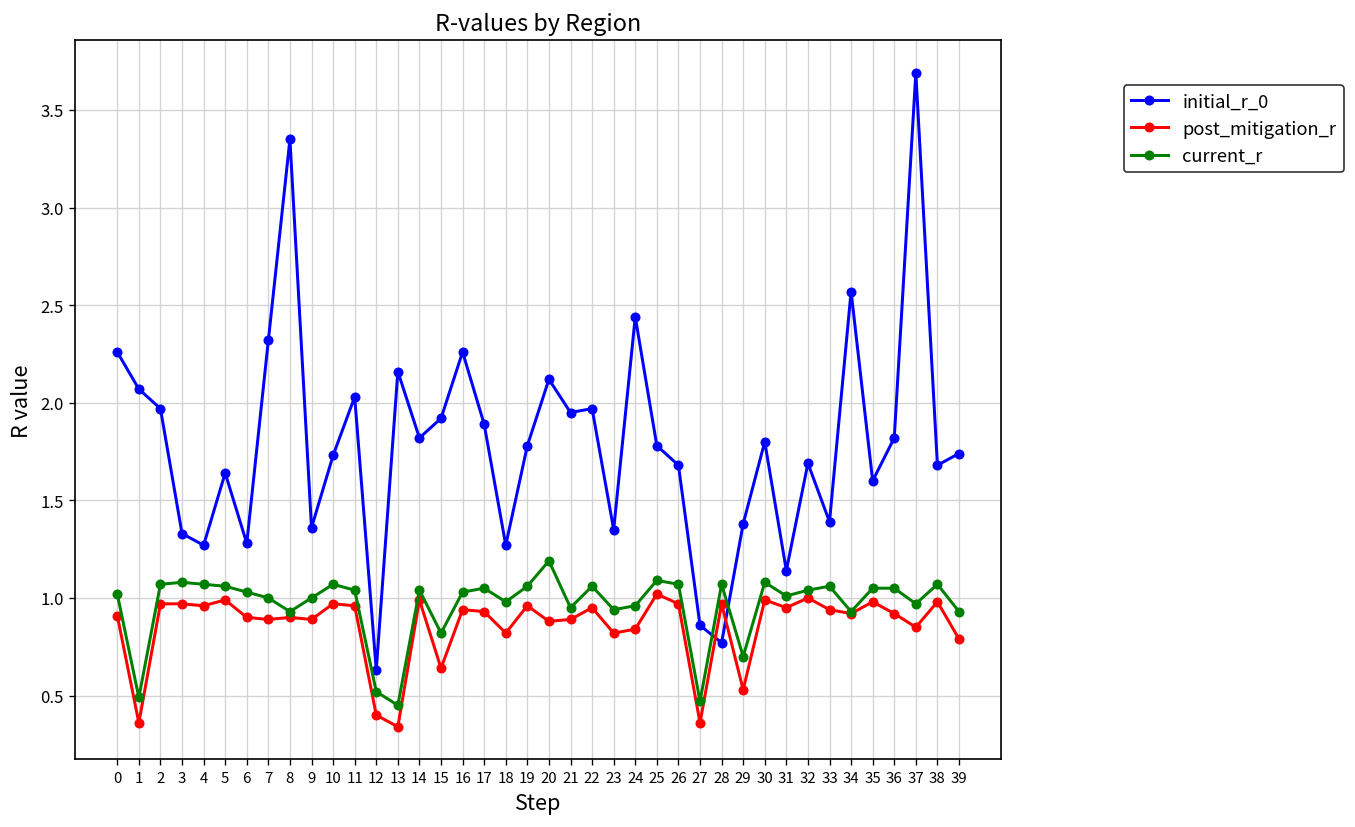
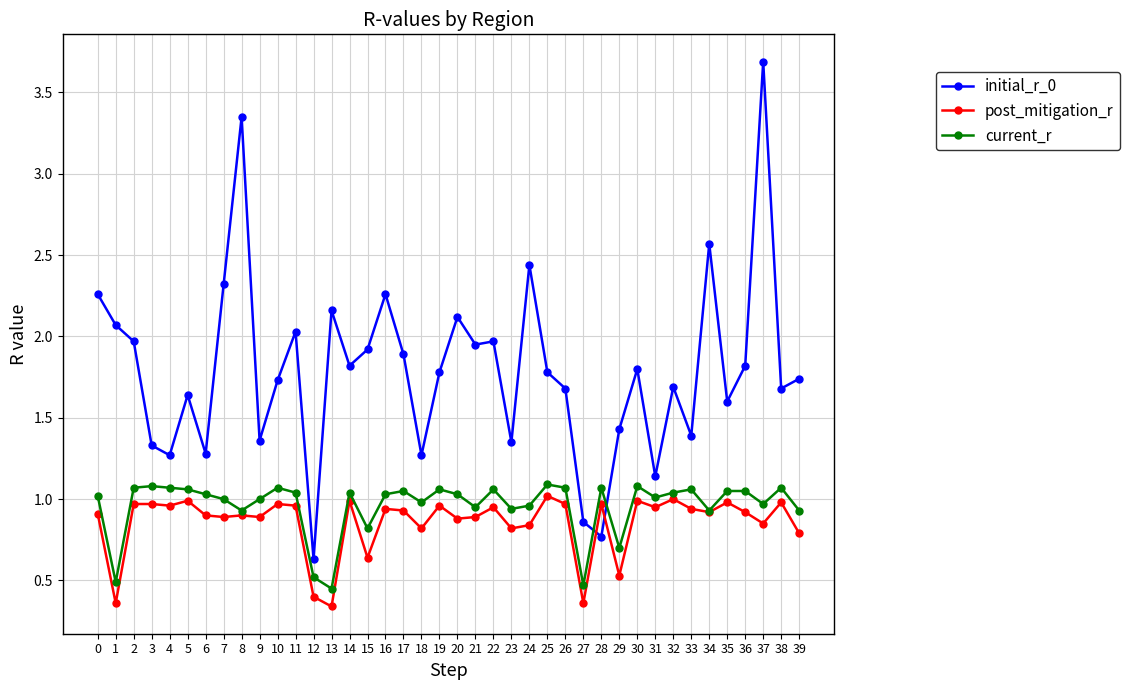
current_r, 20: 1.19 -> 1.03
initial_r_0, 29: 1.38 -> 1.43
